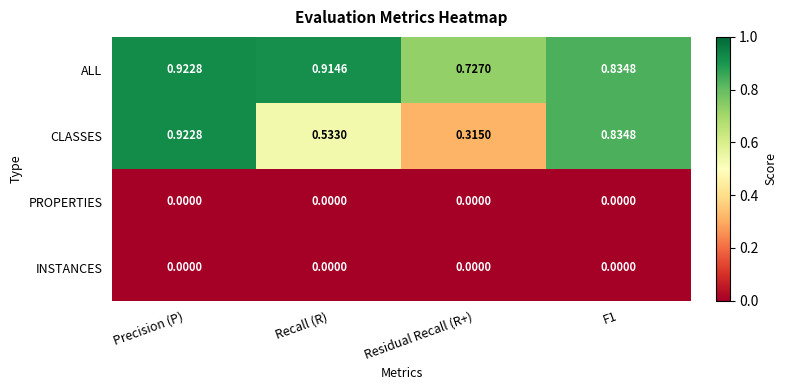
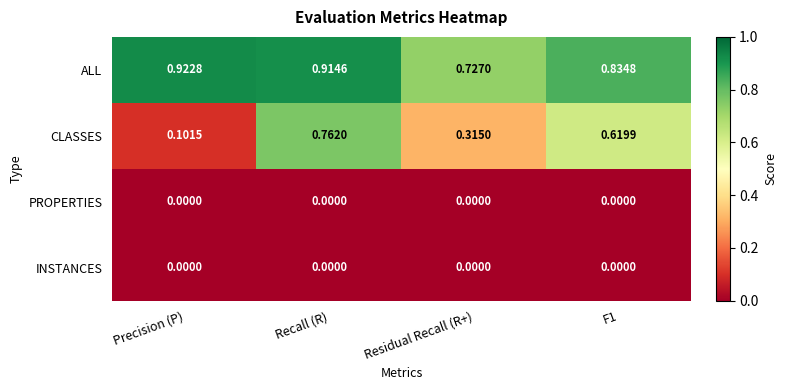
CLASSES, Precision (P): 0.9228 -> 0.1015
CLASSES, Recall (R): 0.5330 -> 0.7620
CLASSES, F1: 0.8348 -> 0.6199
